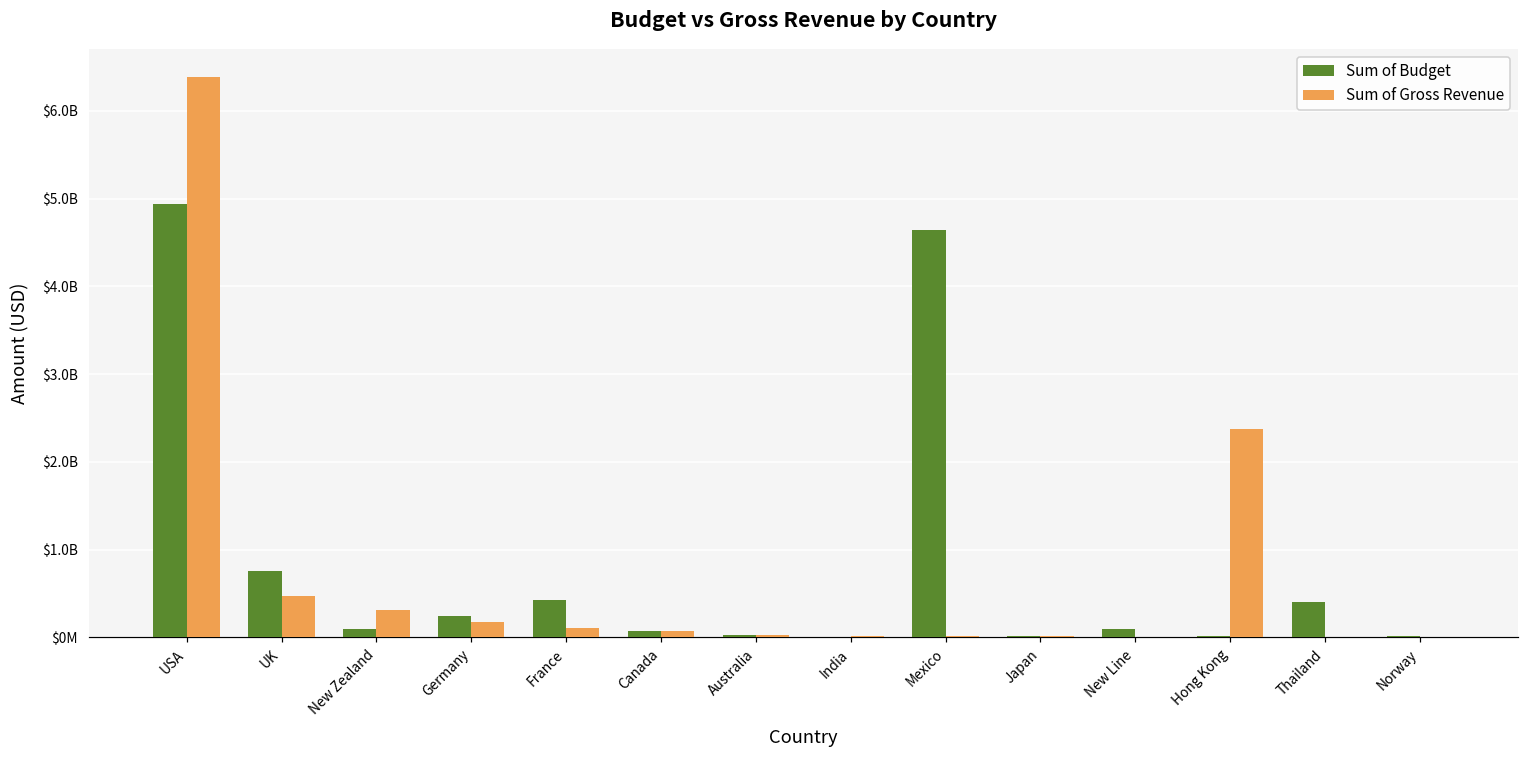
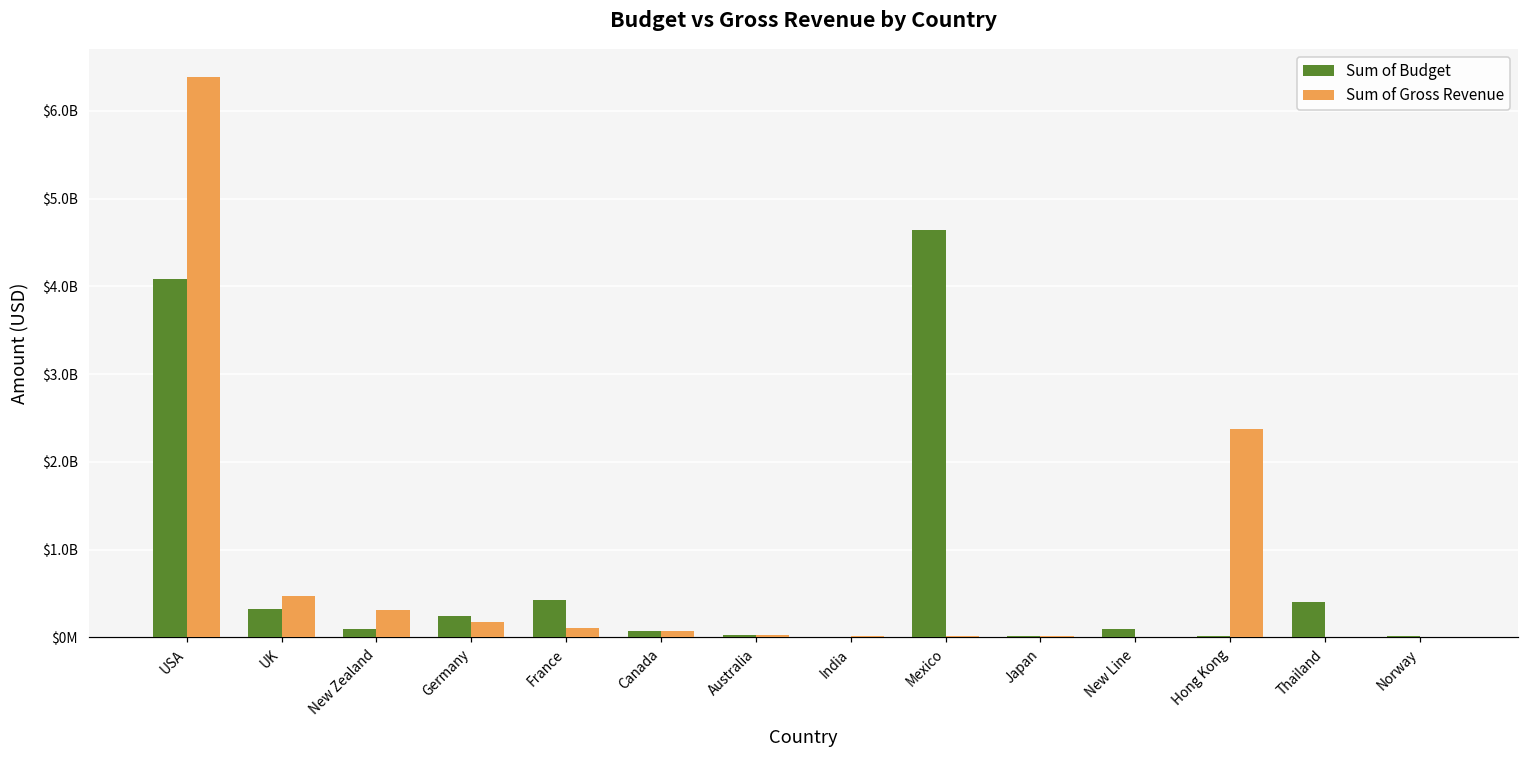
Sum of Budget, USA: $4900000000 -> $4100000000
Sum of Budget, UK: $800000000 -> $300000000
